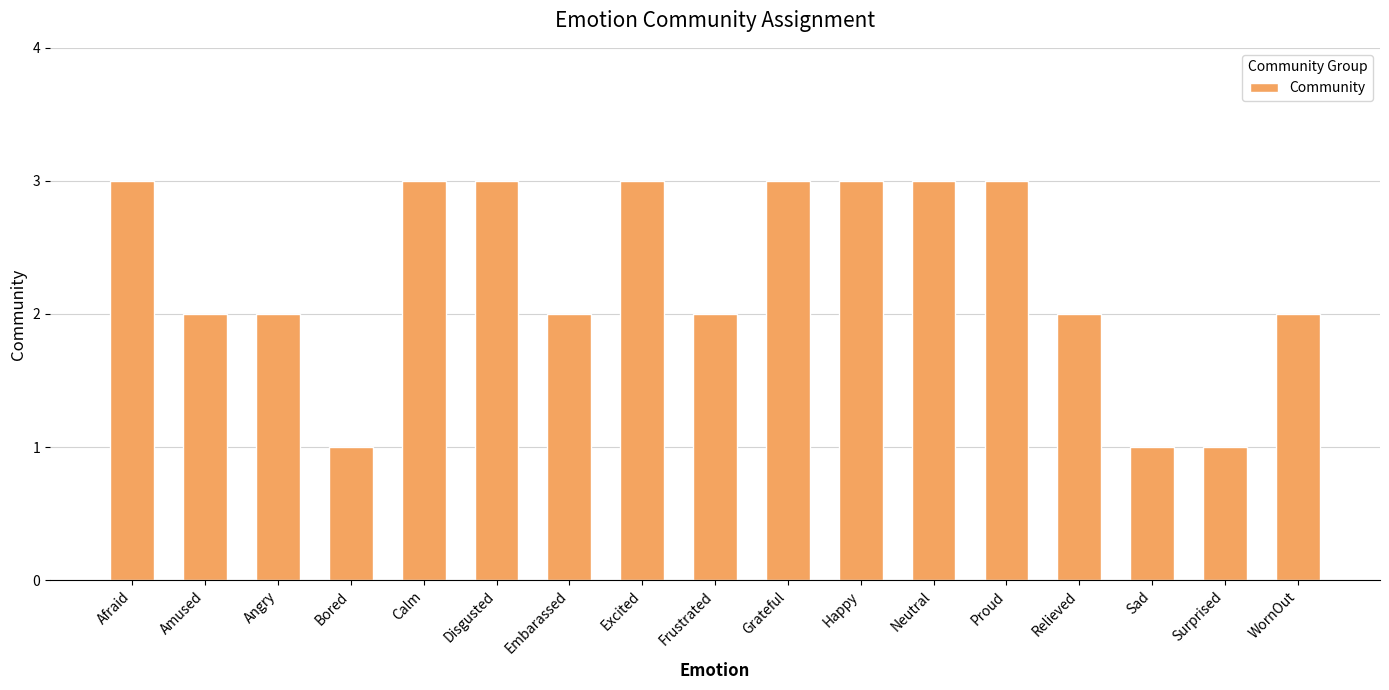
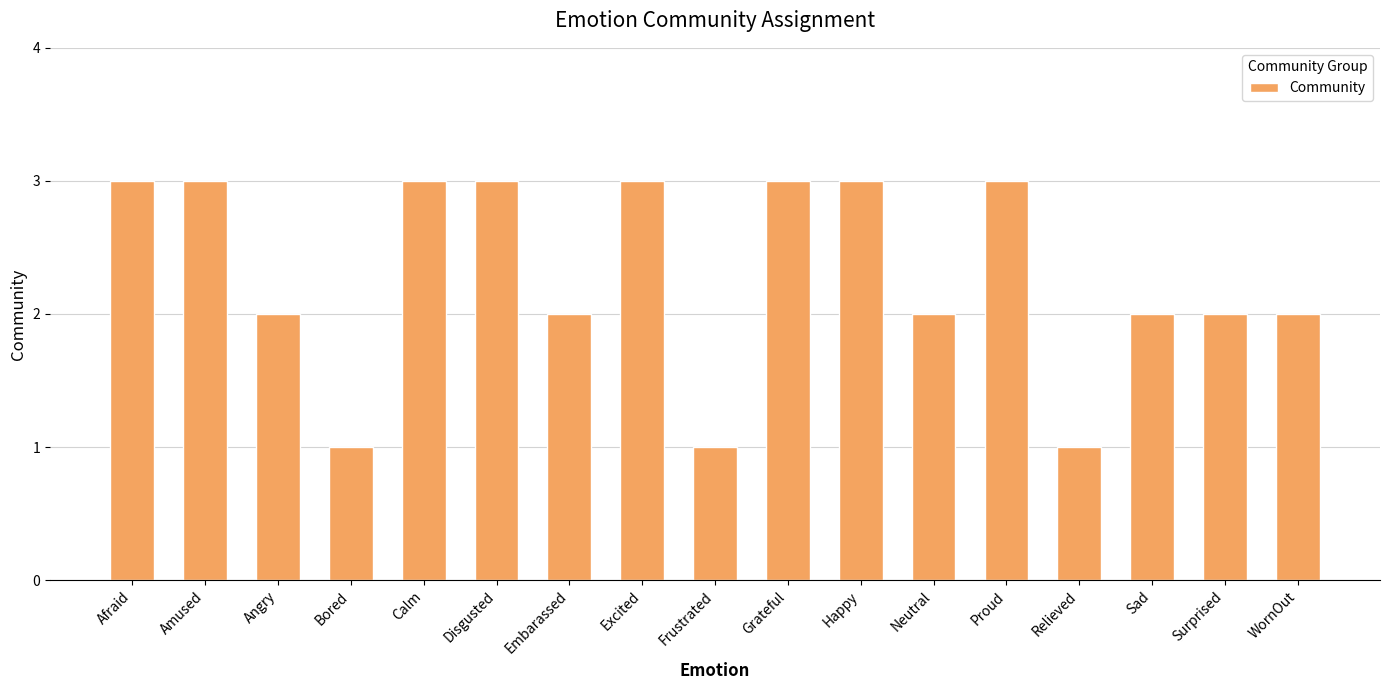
Amused: 2 -> 3
Frustrated: 2 -> 1
Neutral: 3 -> 2
Relieved: 2 -> 1
Sad: 1 -> 2
Surprised: 1 -> 2
